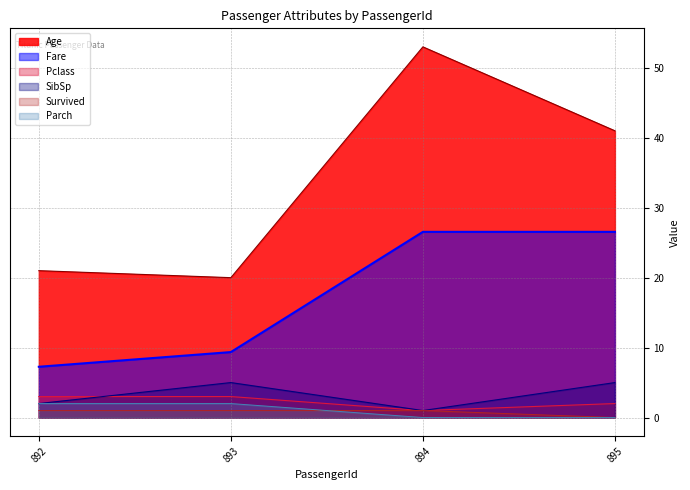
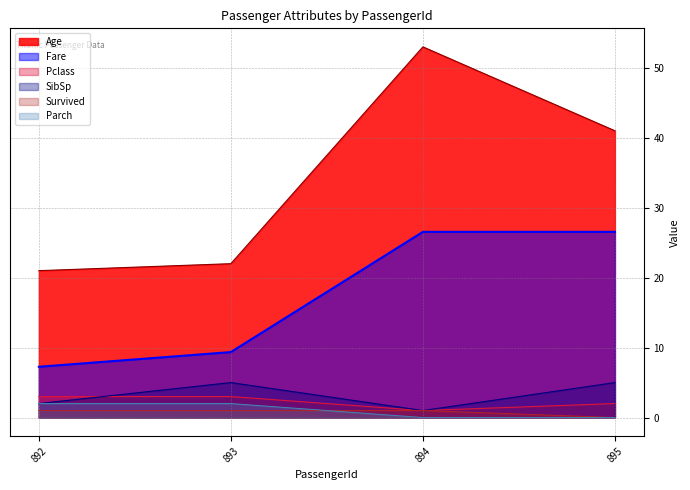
Age, 893: 20 -> 22
